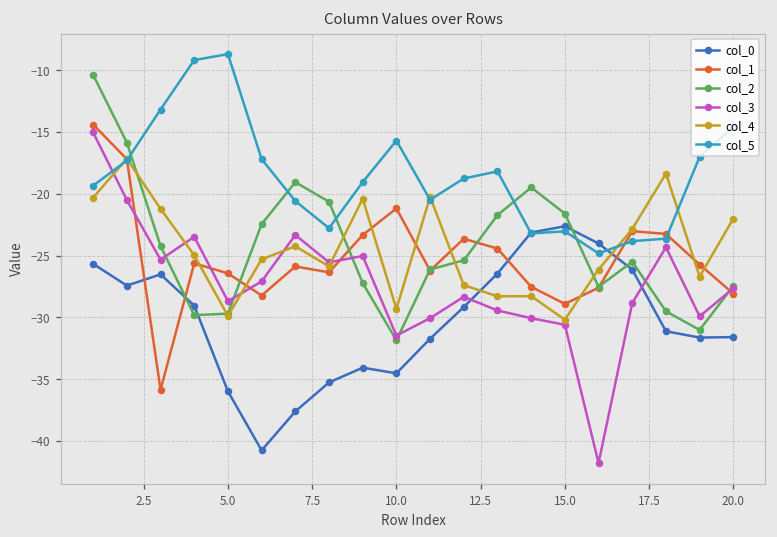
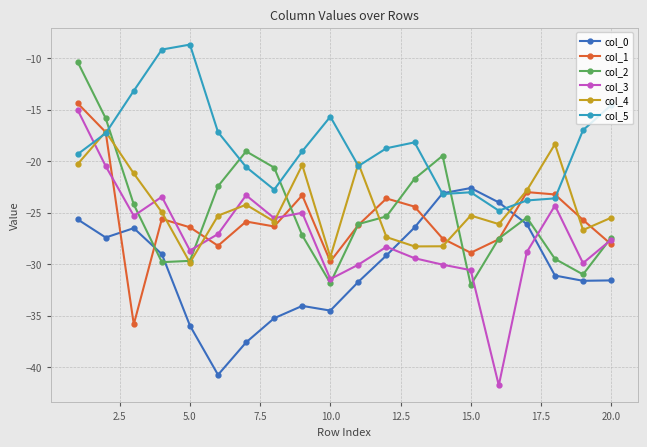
col_1, 10.0: -21.2 -> -29.8
col_2, 15.0: -21.6 -> -32.0
col_4, 15.0: -30.2 -> -25.3
col_4, 20.0: -22.0 -> -25.5
